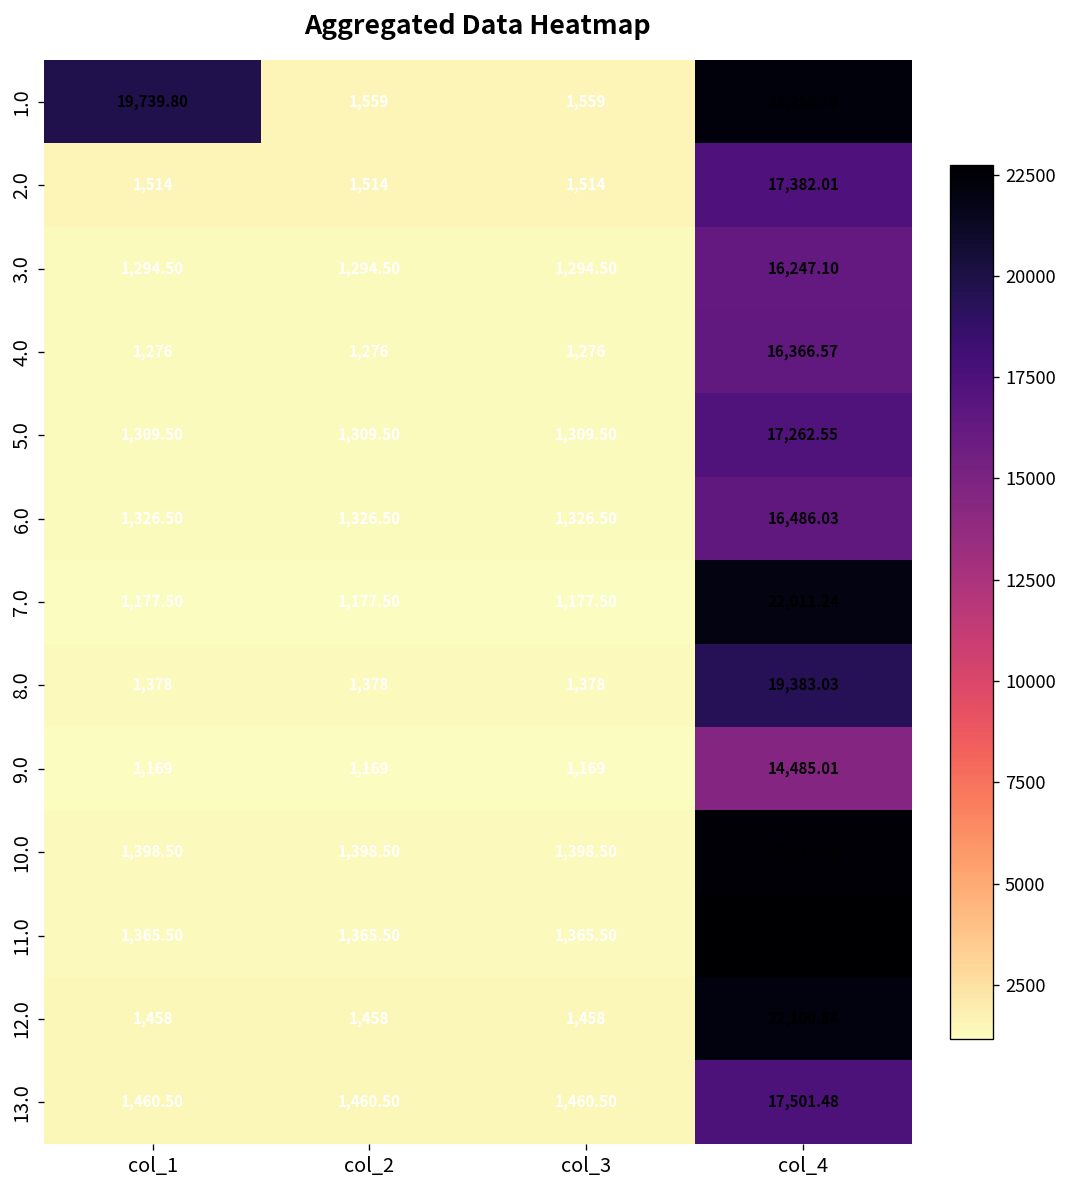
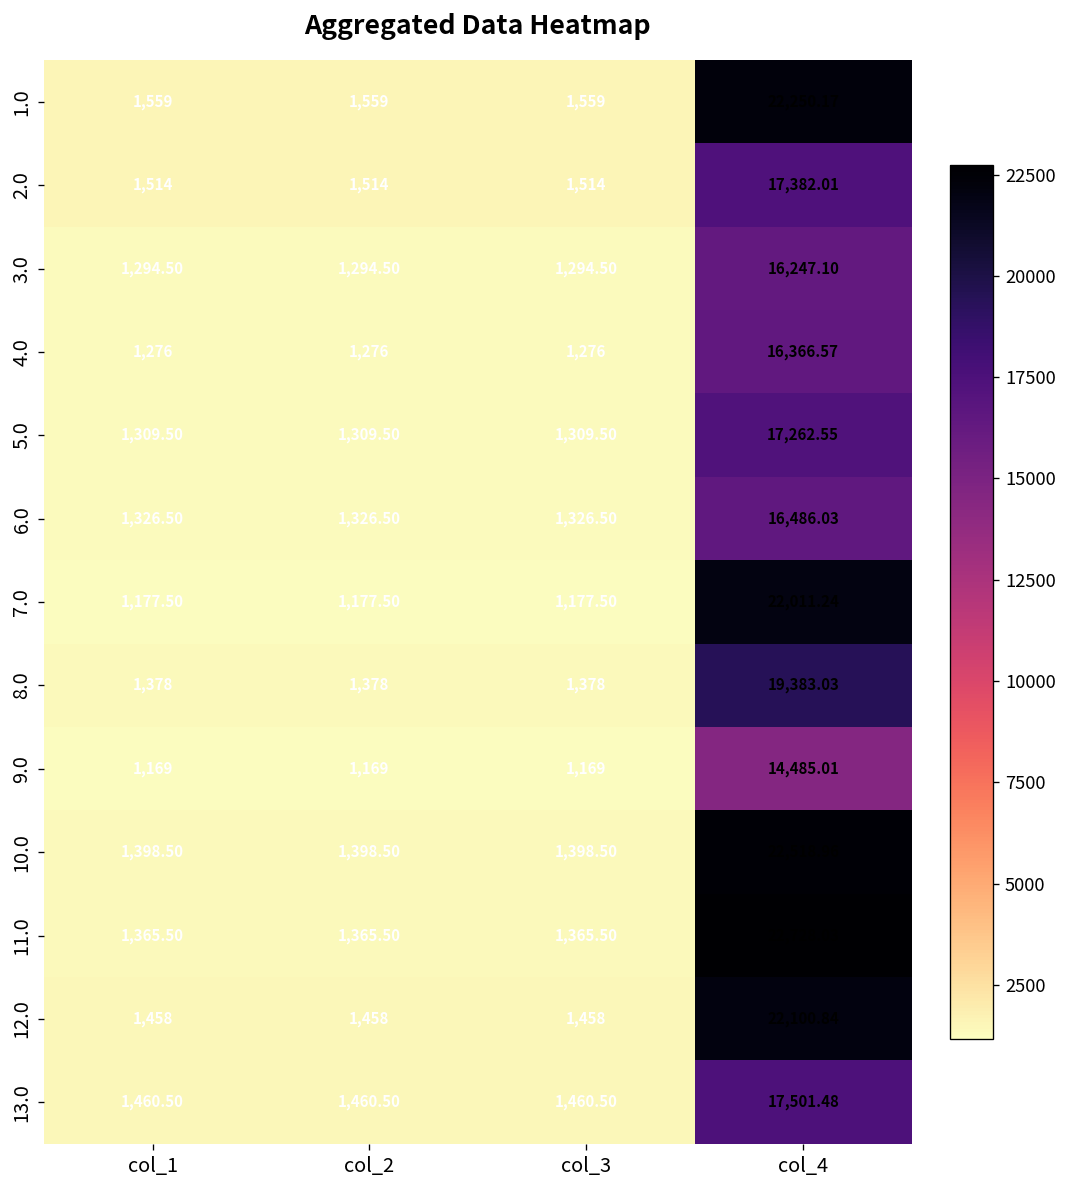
1.0, col_1: 19,739.80 -> 1,559
